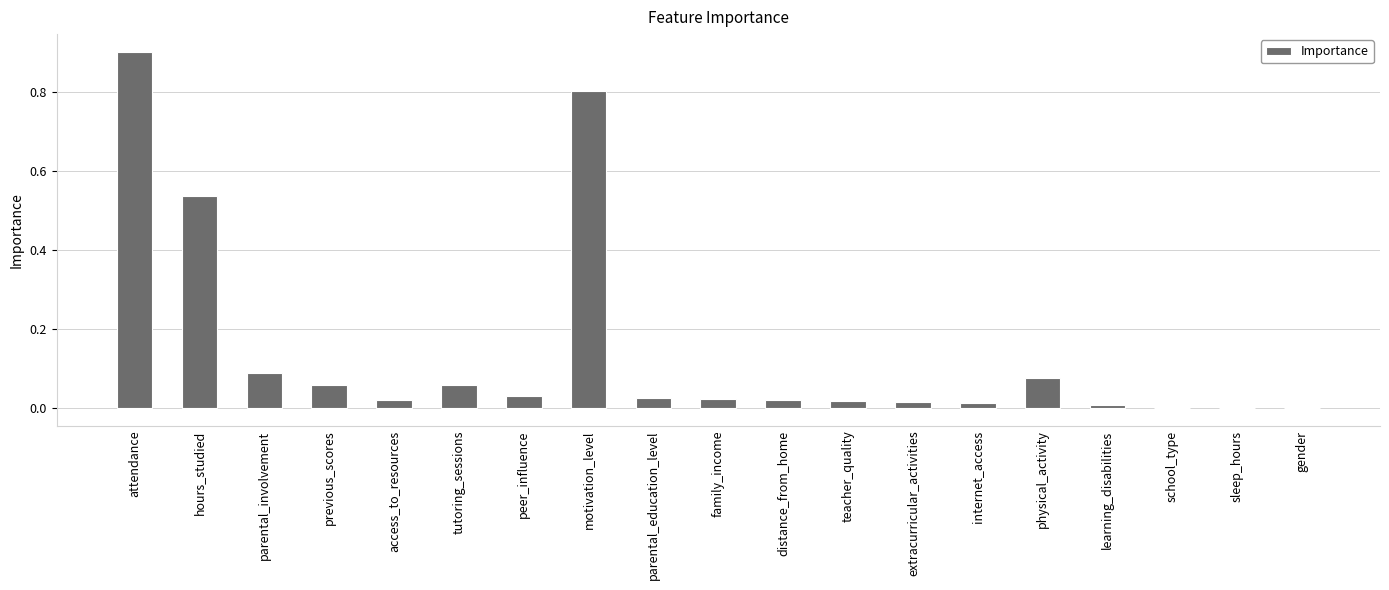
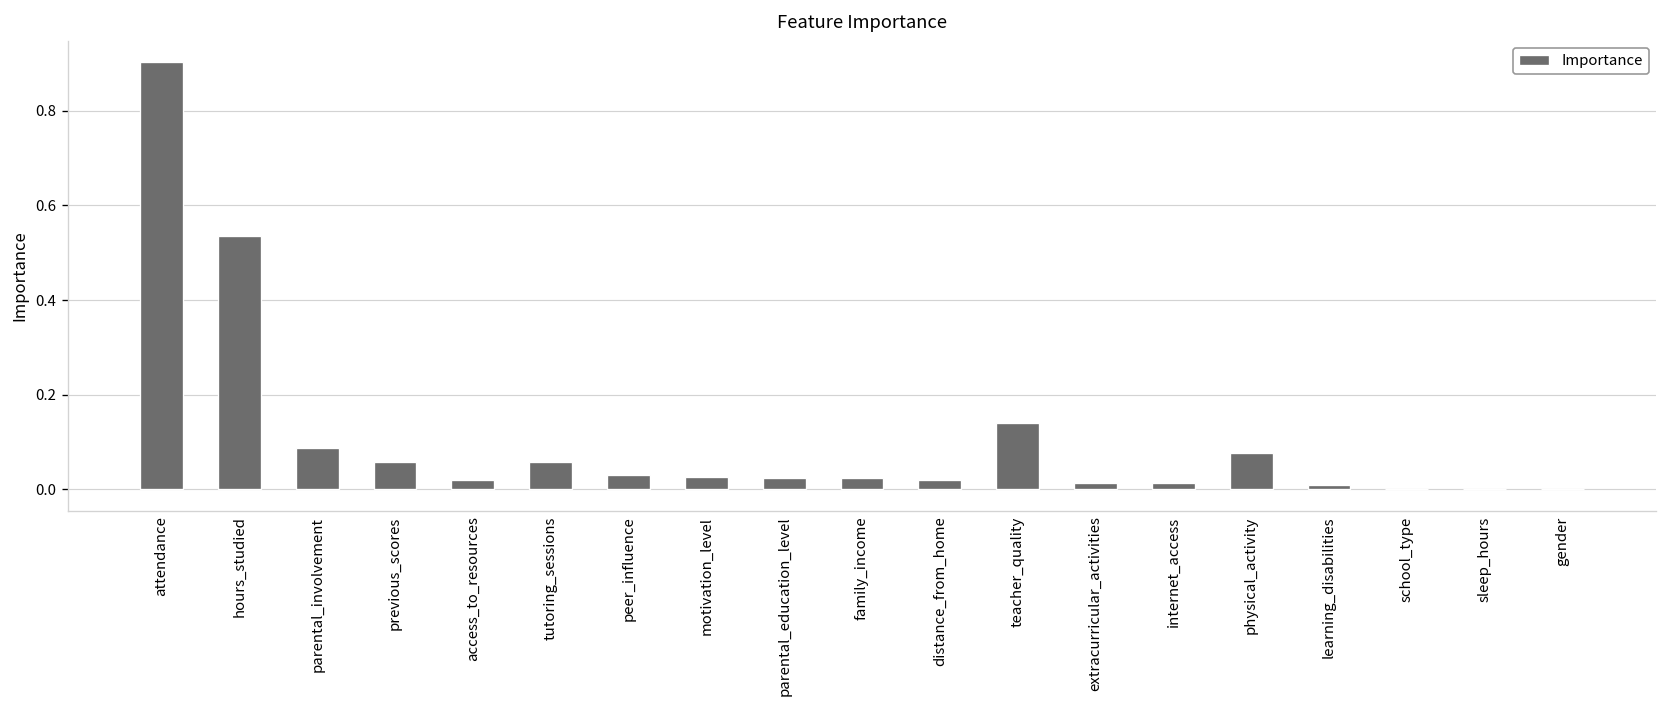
motivation_level: 0.80 -> 0.03
teacher_quality: 0.02 -> 0.14
